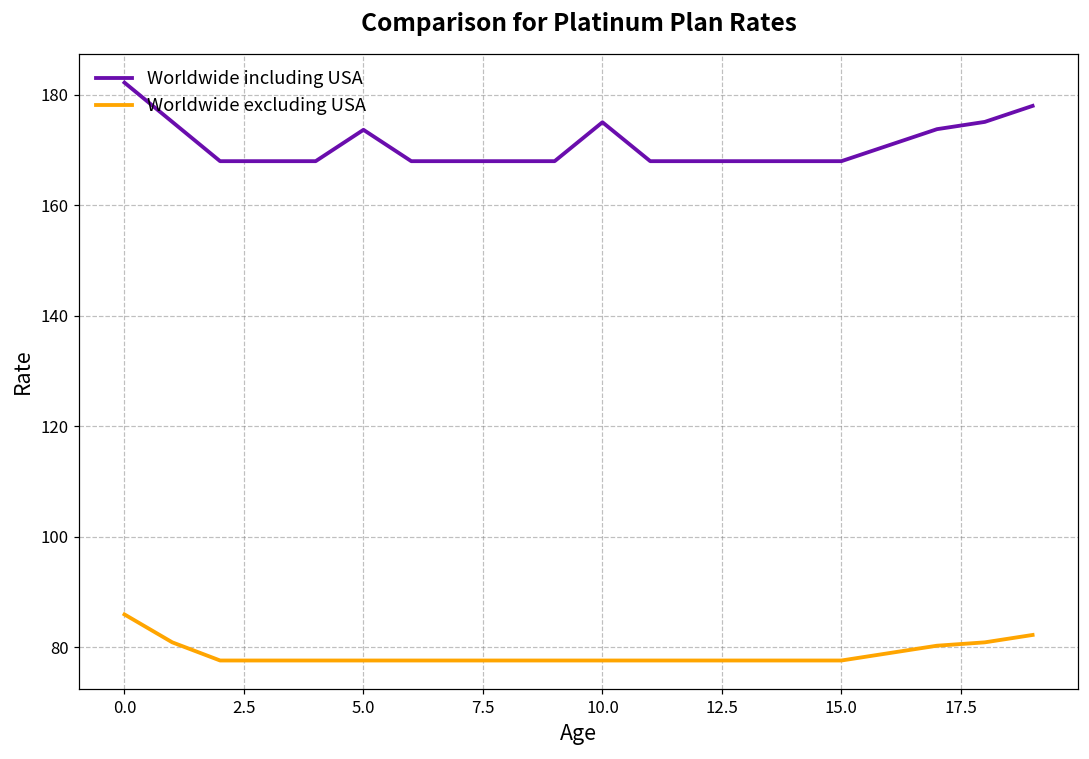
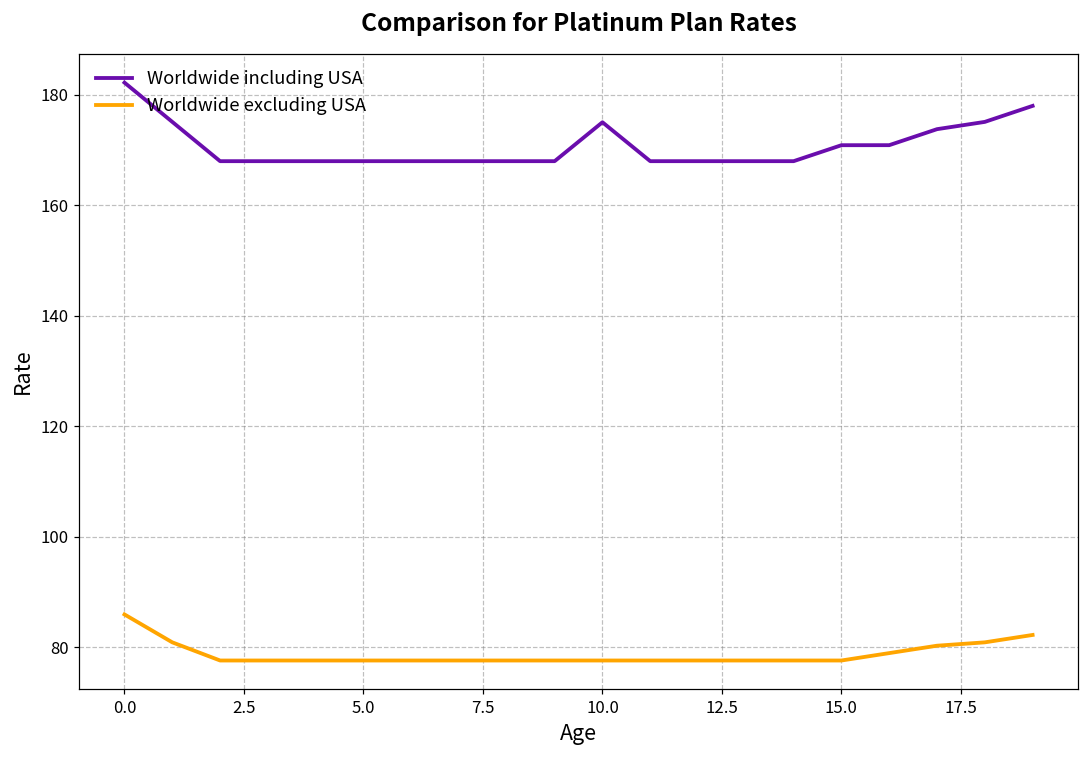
Worldwide including USA, 5.0: 174 -> 168
Worldwide including USA, 15.0: 168 -> 171
